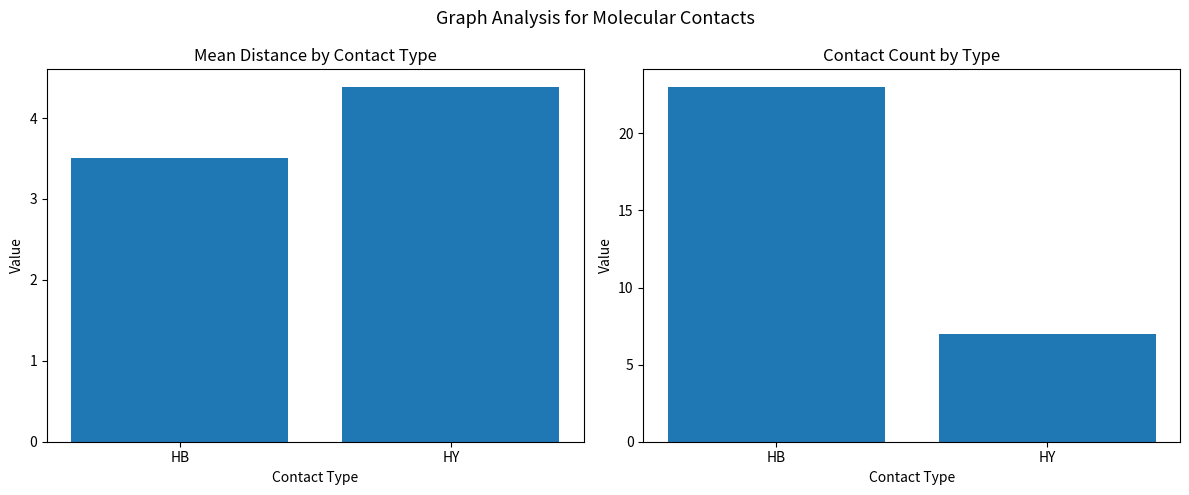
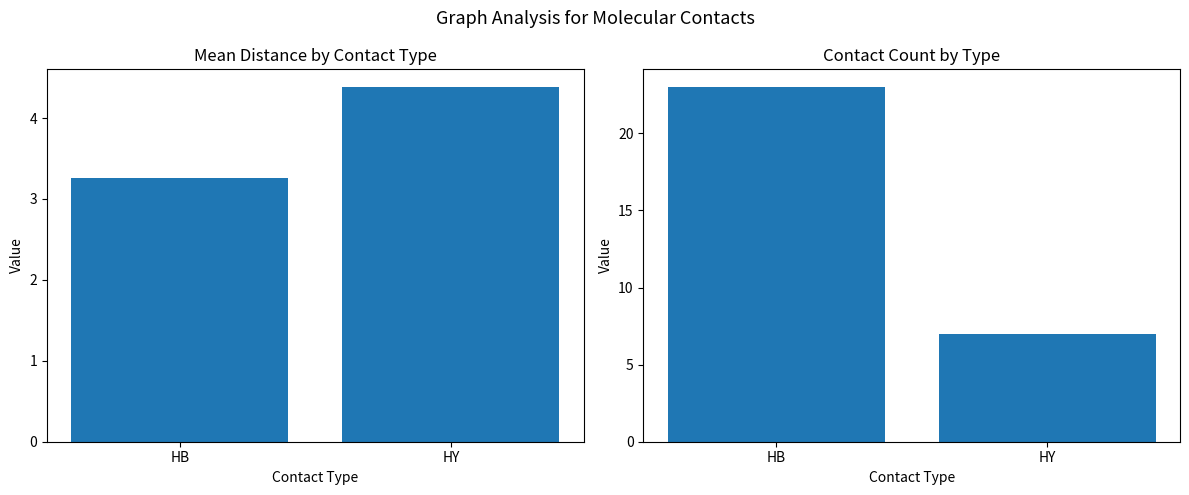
Mean Distance by Contact Type, HB: 3.5 -> 3.3
